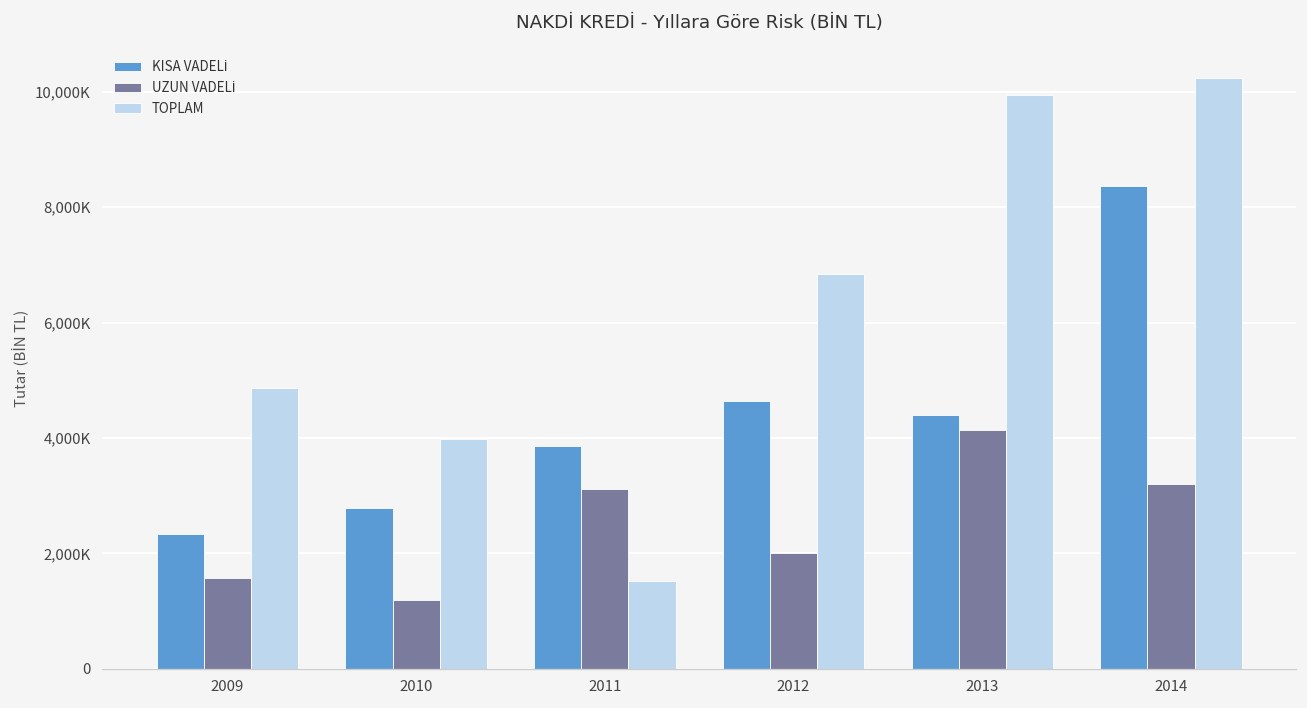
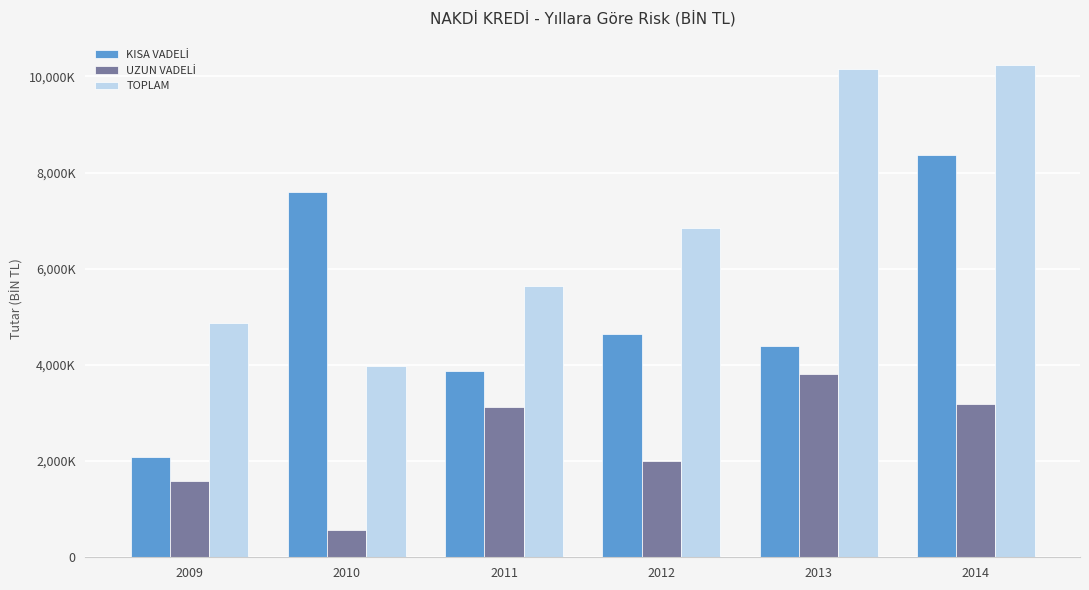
KISA VADELİ, 2009: 2,300,000 -> 2,100,000
KISA VADELİ, 2010: 2,800,000 -> 7,600,000
UZUN VADELİ, 2010: 1,200,000 -> 600,000
TOPLAM, 2011: 1,500,000 -> 5,600,000
UZUN VADELİ, 2013: 4,100,000 -> 3,800,000
TOPLAM, 2013: 10,000,000 -> 10,100,000
